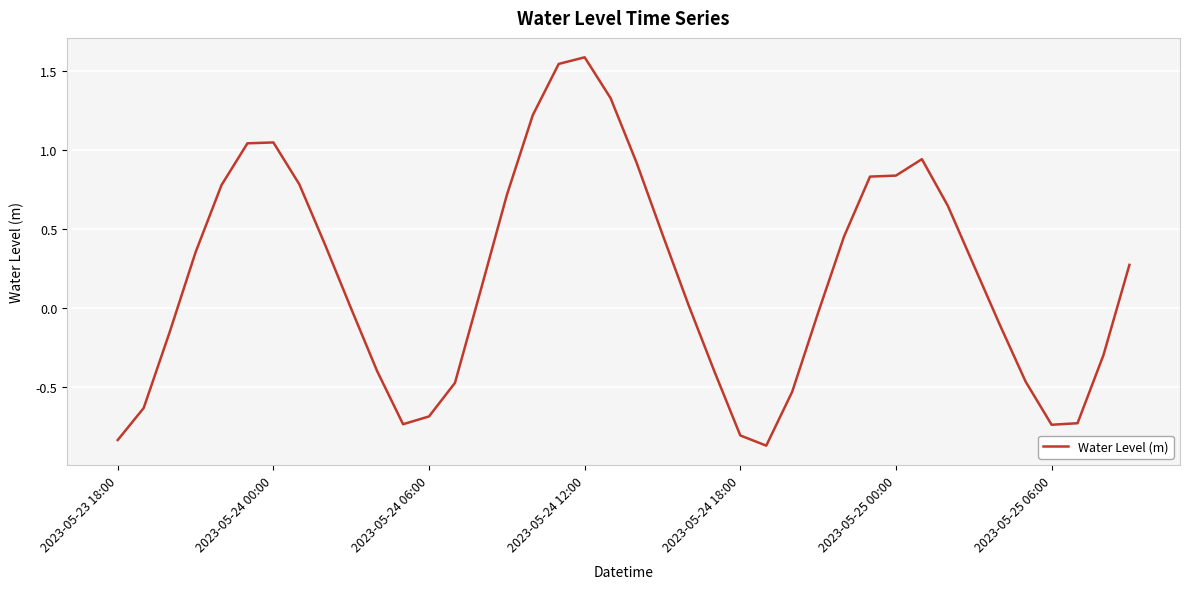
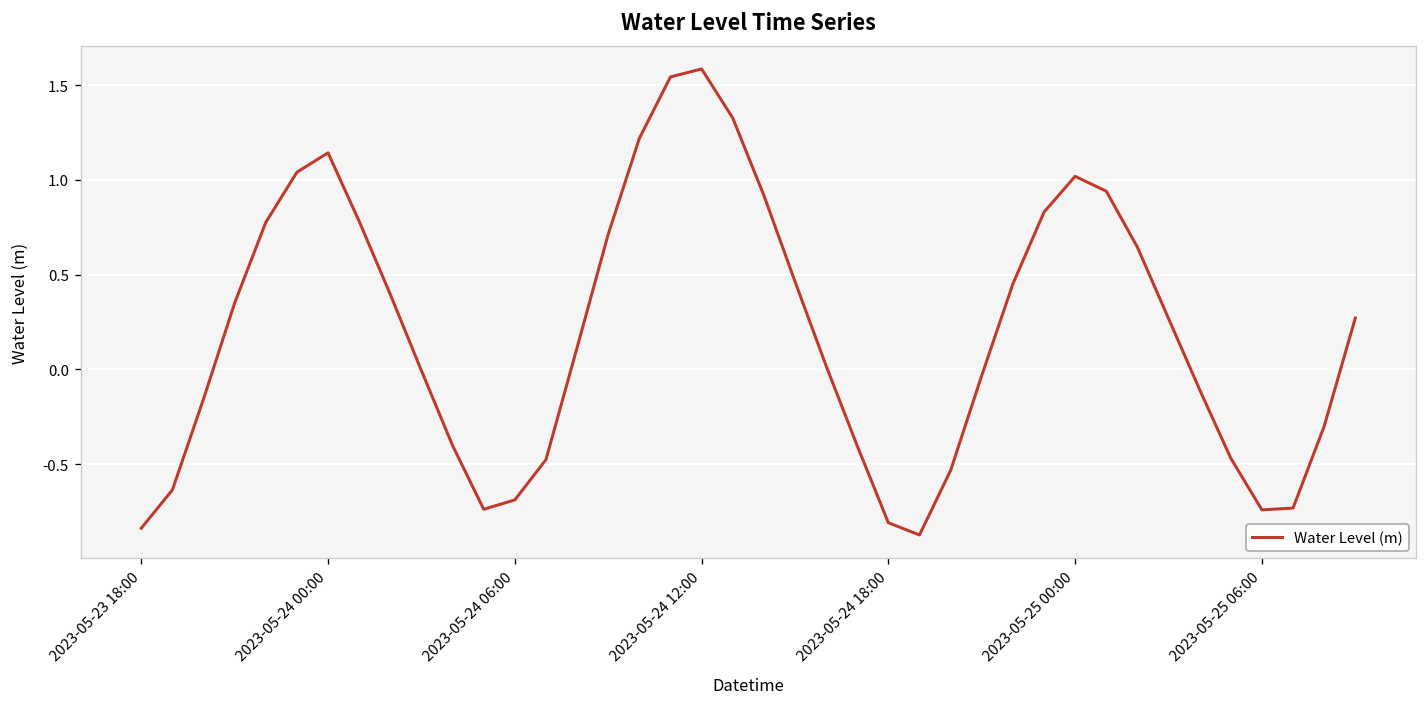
2023-05-24 00:00: 1.05 -> 1.14
2023-05-25 00:00: 0.84 -> 1.02
